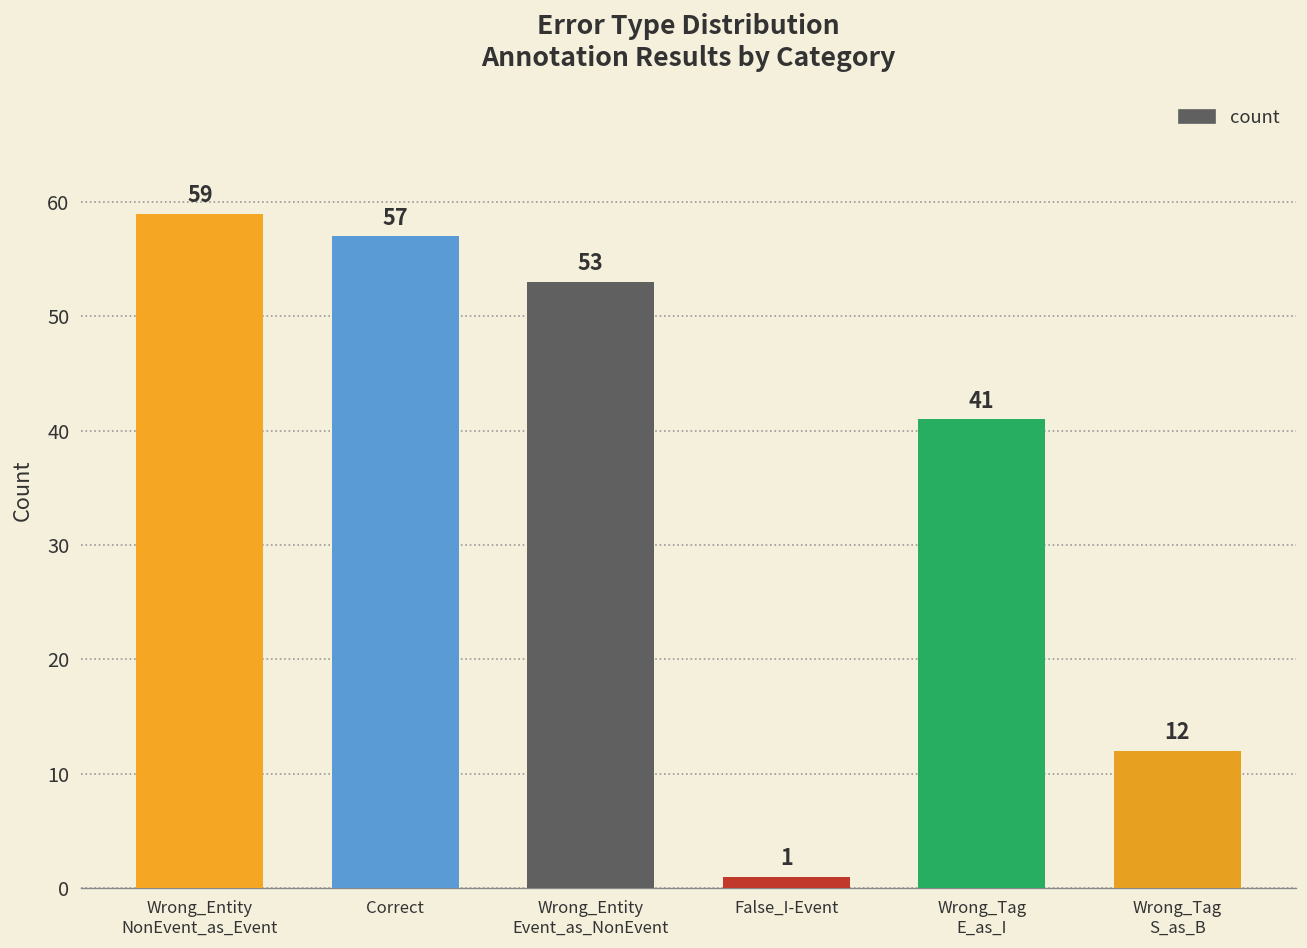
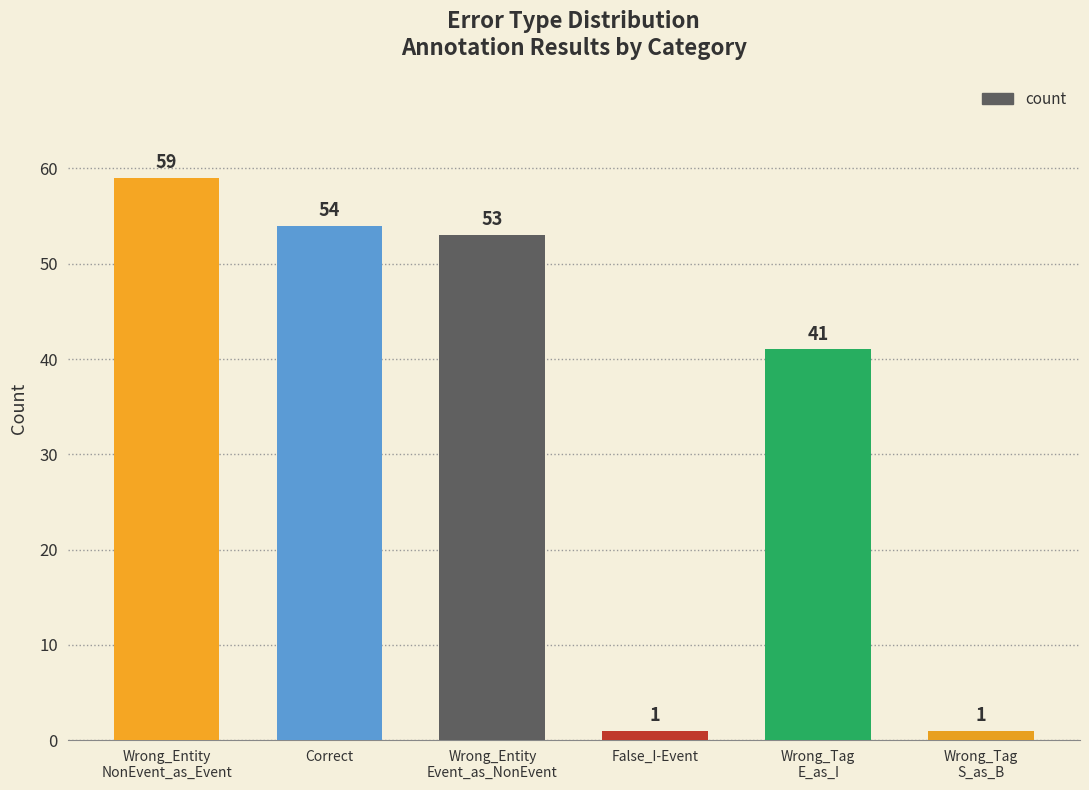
Correct: 57 -> 54
Wrong_Tag S_as_B: 12 -> 1
